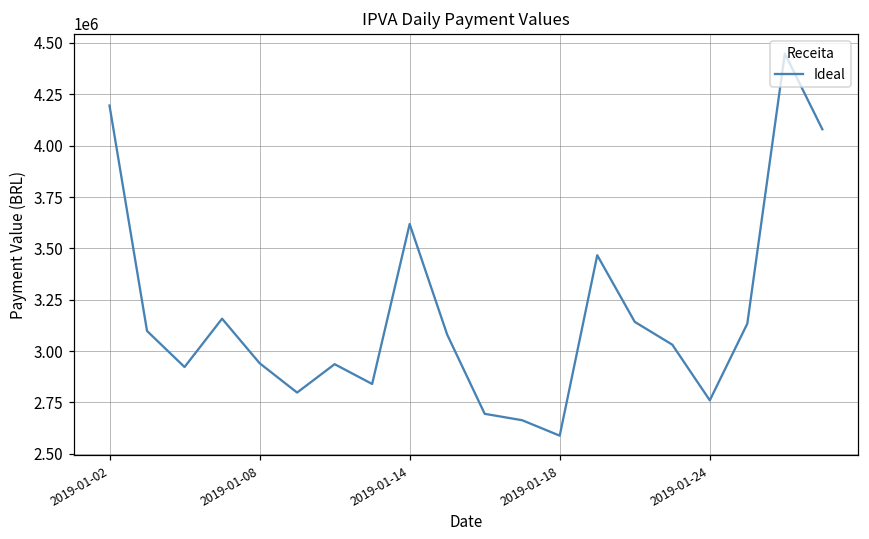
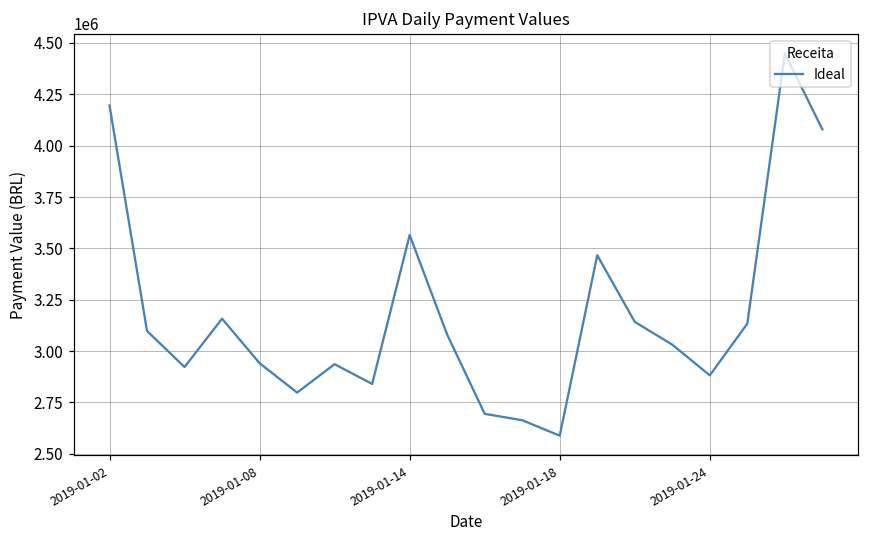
2019-01-14: 3620000 -> 3570000
2019-01-24: 2760000 -> 2880000
